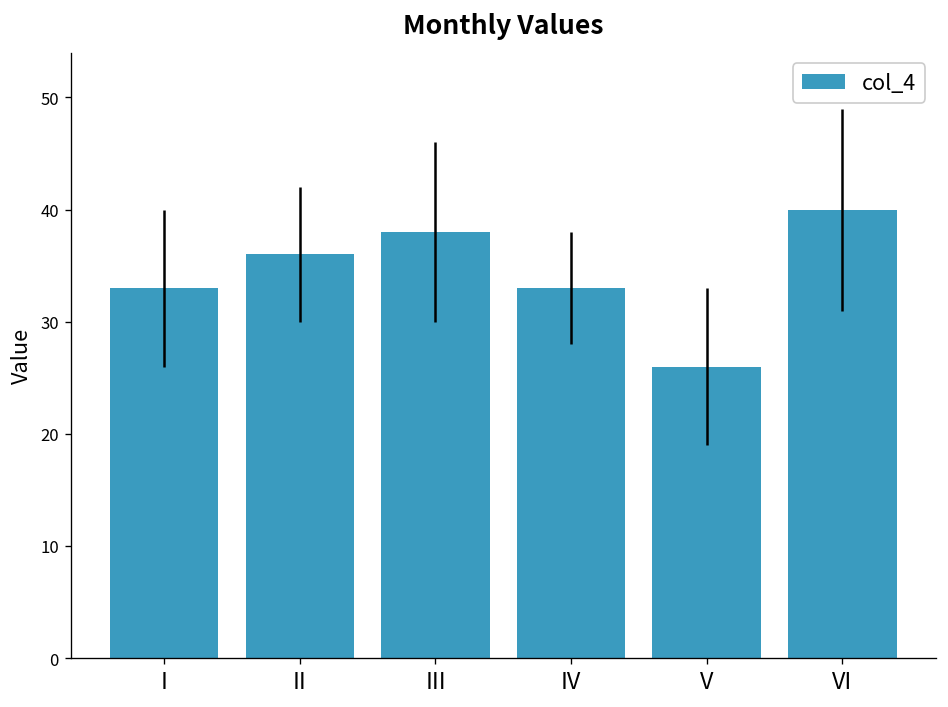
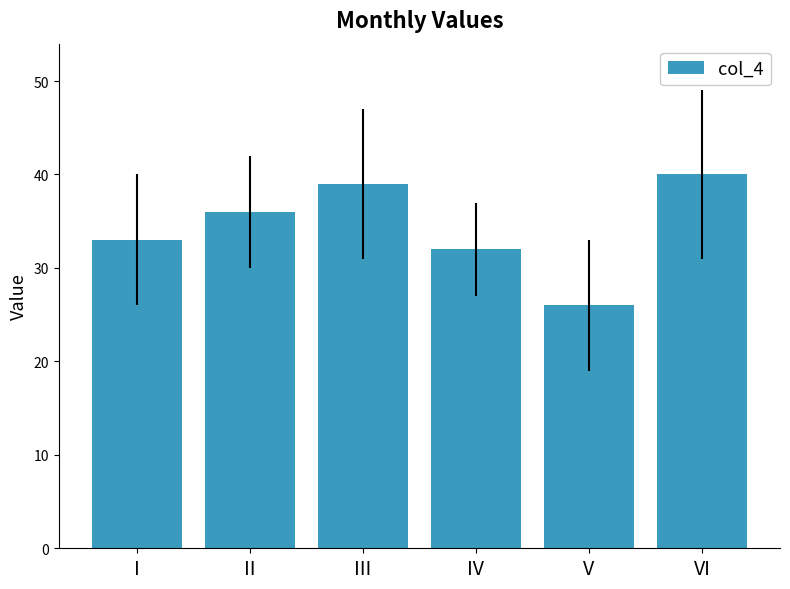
III: 38 -> 39
IV: 33 -> 32
